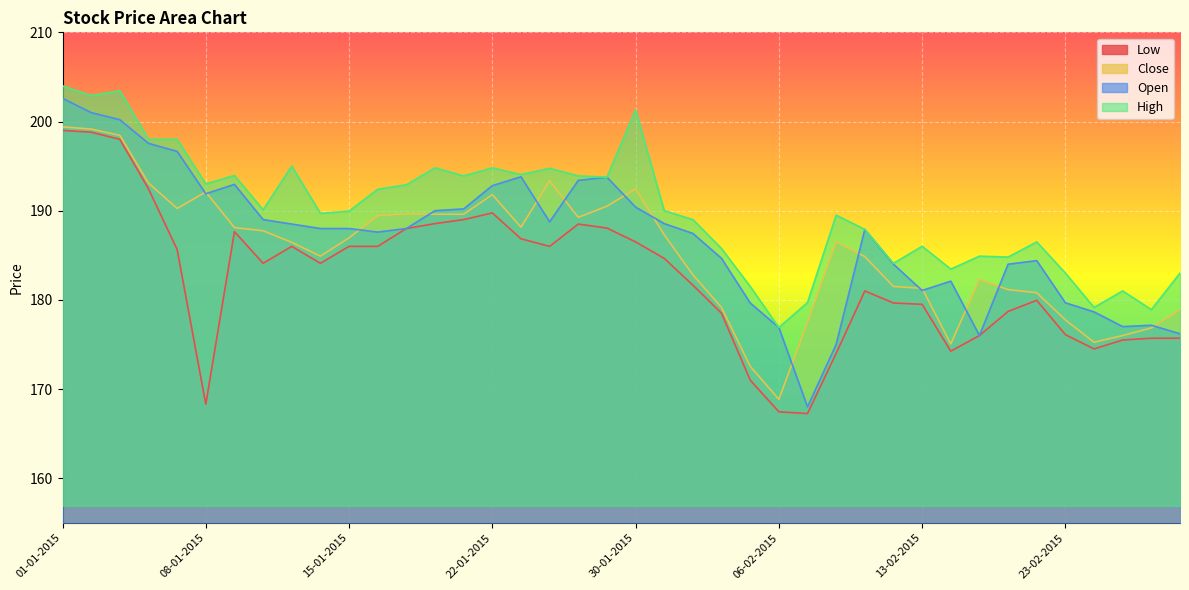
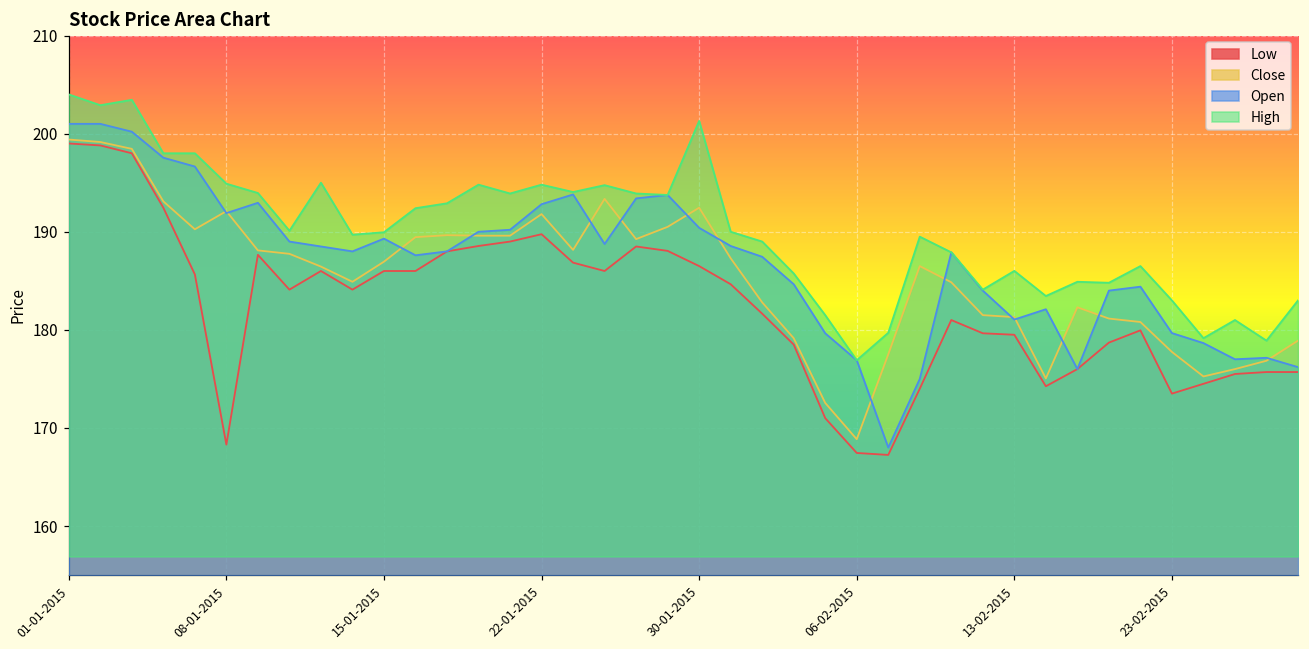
Open, 01-01-2015: 203 -> 201
High, 08-01-2015: 193 -> 195
Open, 15-01-2015: 188 -> 189
Low, 23-02-2015: 176 -> 174
